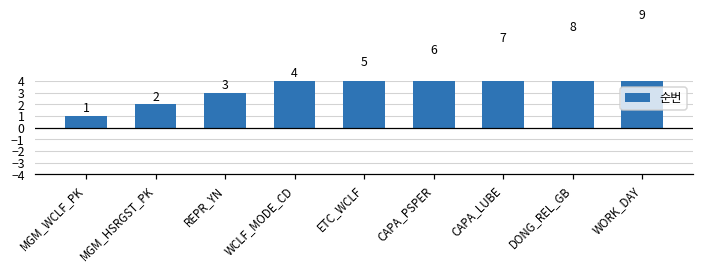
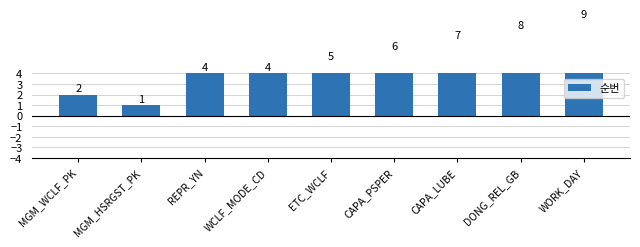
MGM_WCLF_PK: 1 -> 2
MGM_HSRGST_PK: 2 -> 1
REPR_YN: 3 -> 4
